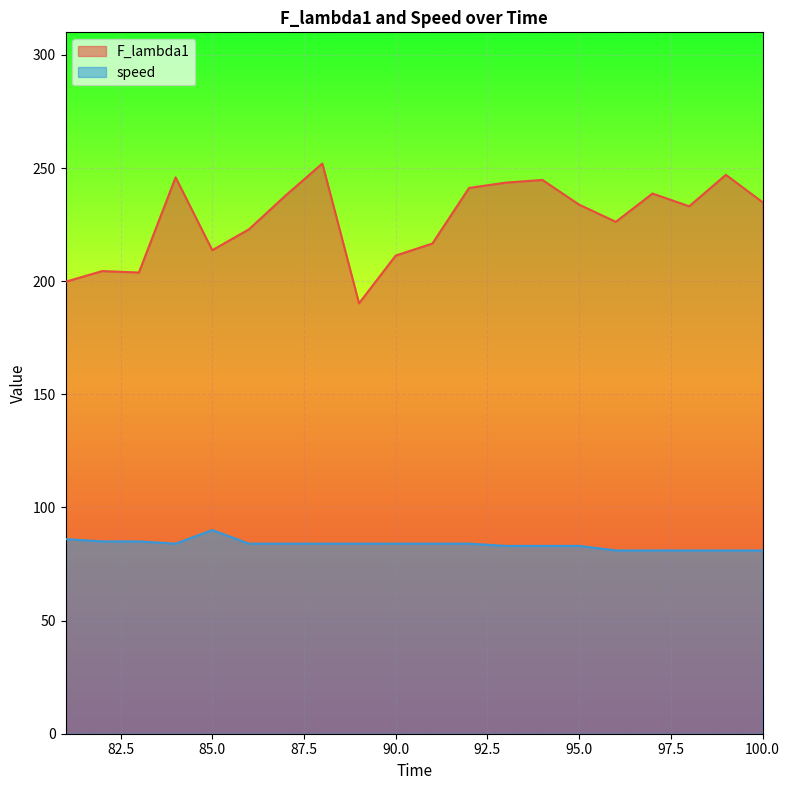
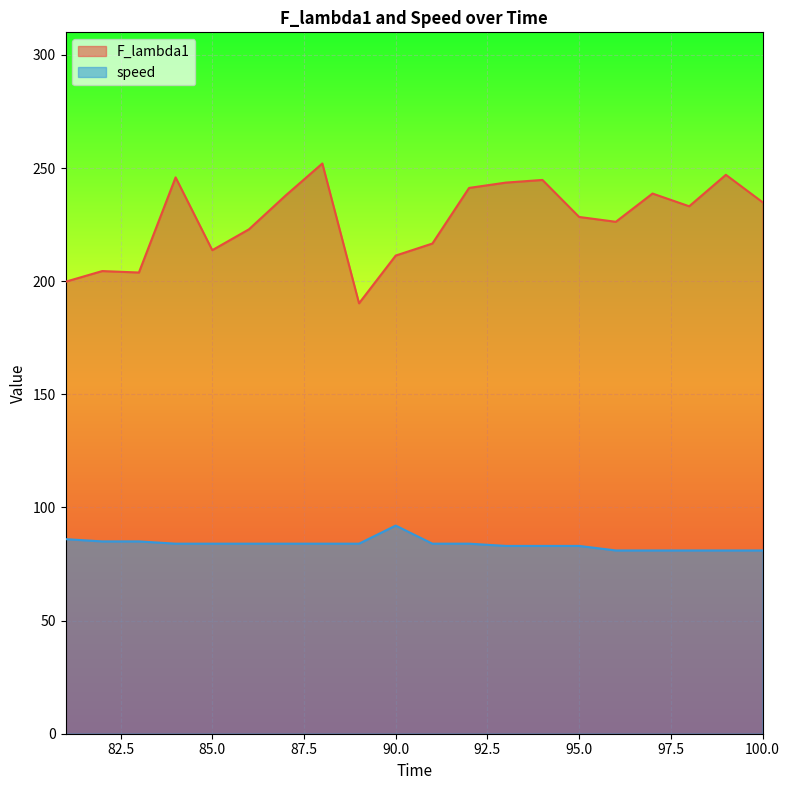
speed, 85.0: 90 -> 84
speed, 90.0: 84 -> 92
F_lambda1, 95.0: 234 -> 228
